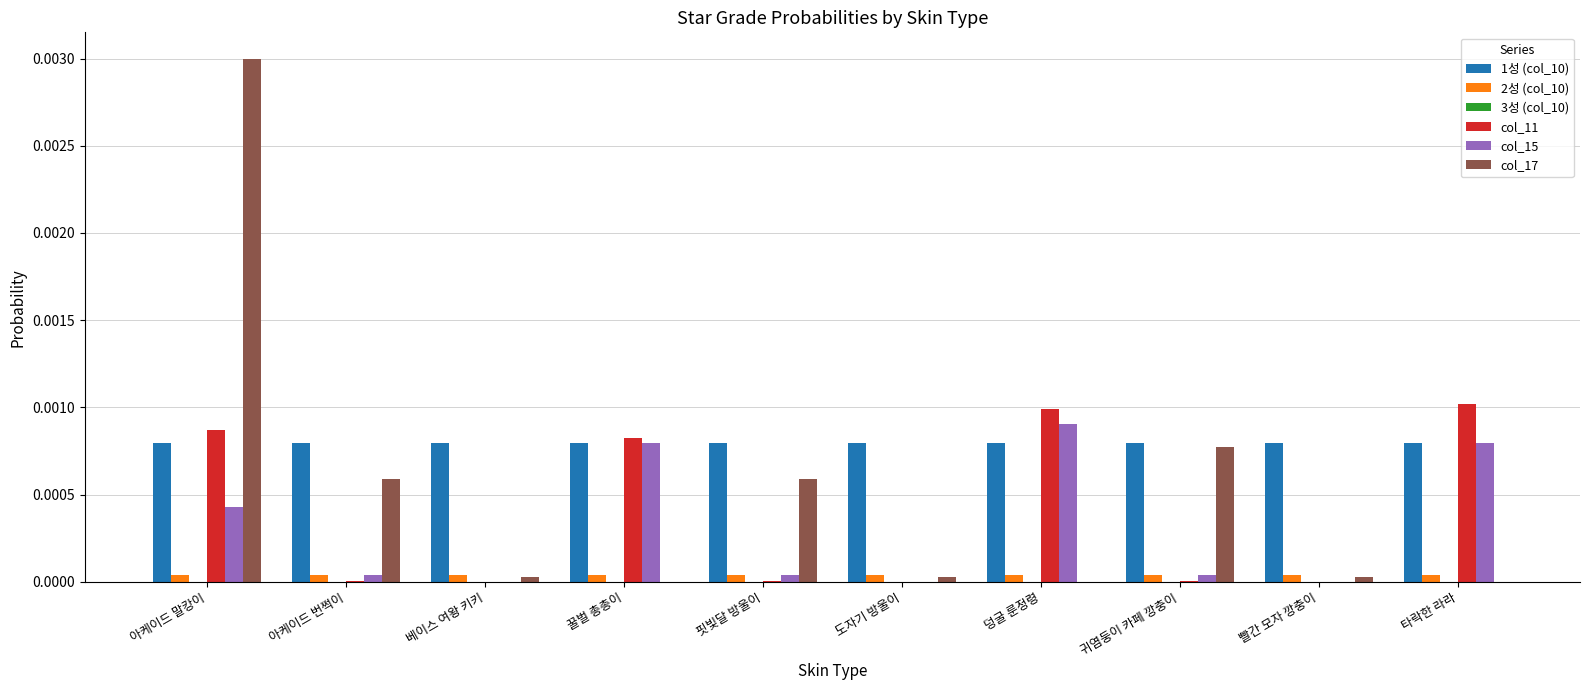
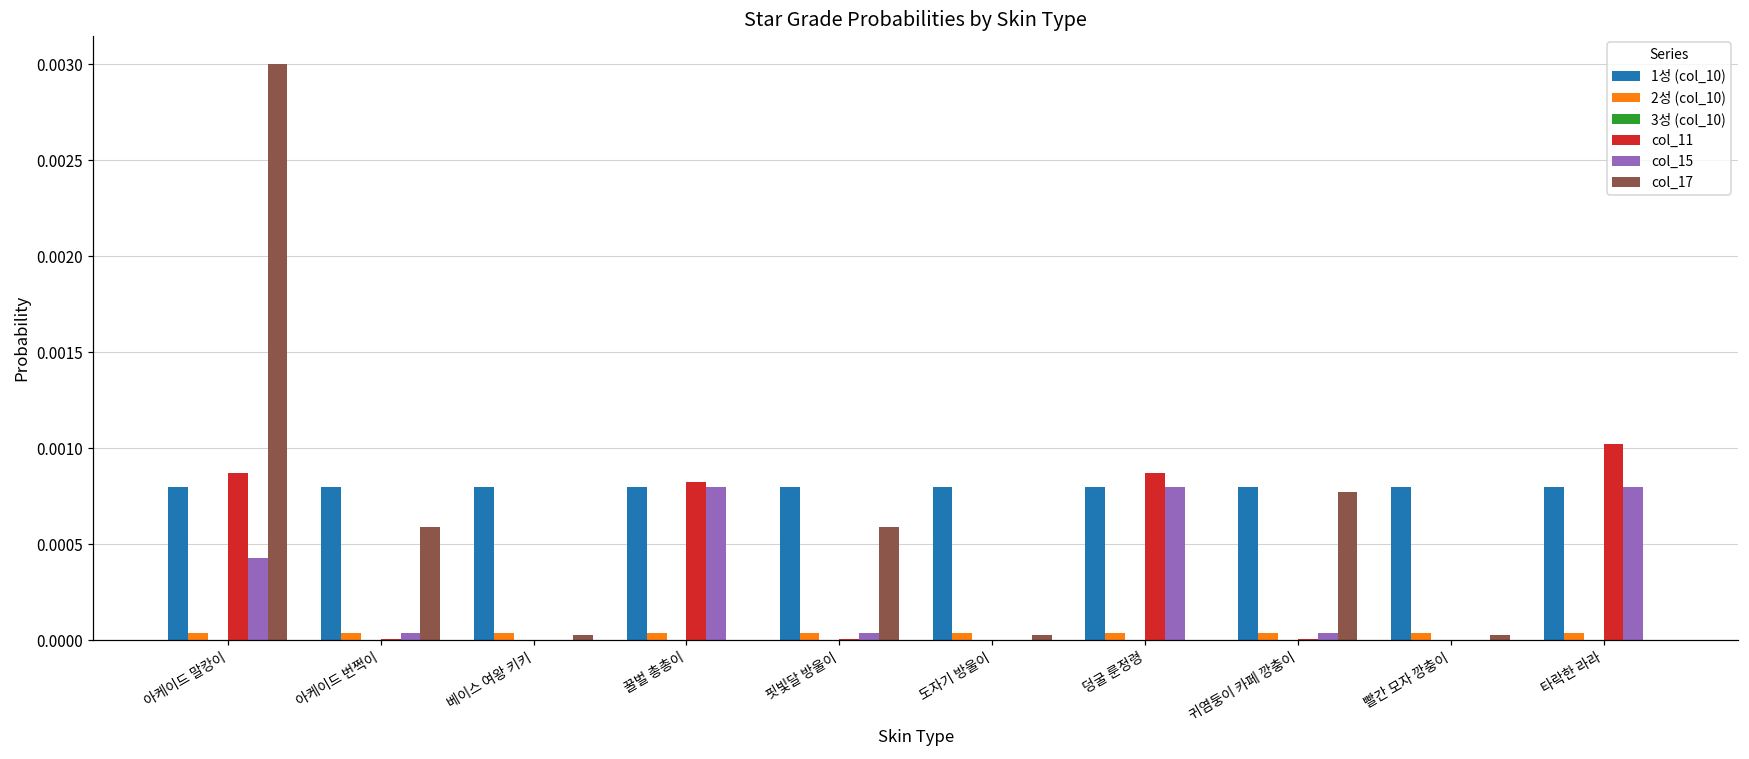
col_11, 덩굴 룬정령: 0.00099 -> 0.00087
col_15, 덩굴 룬정령: 0.00090 -> 0.00080
